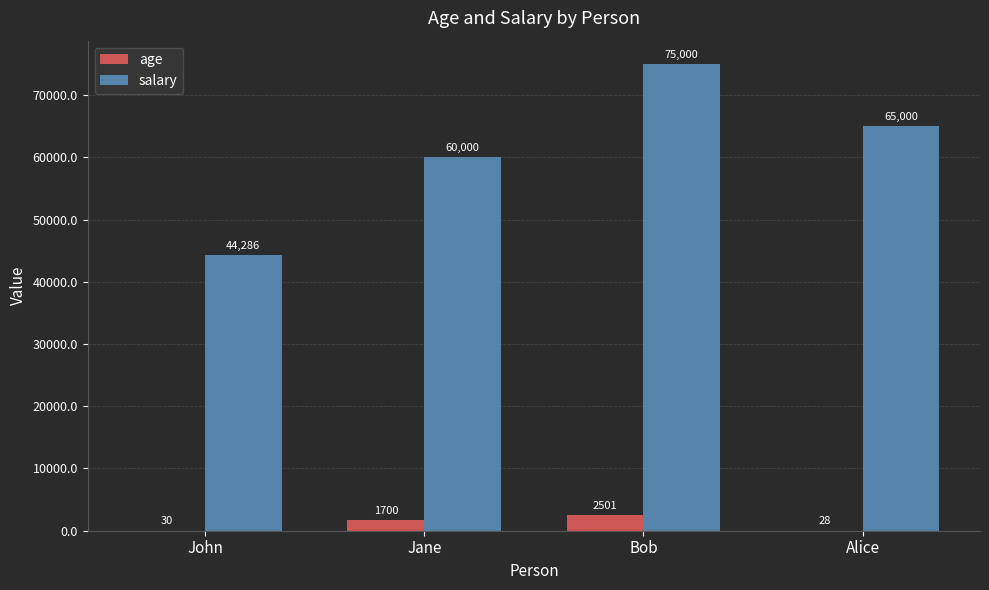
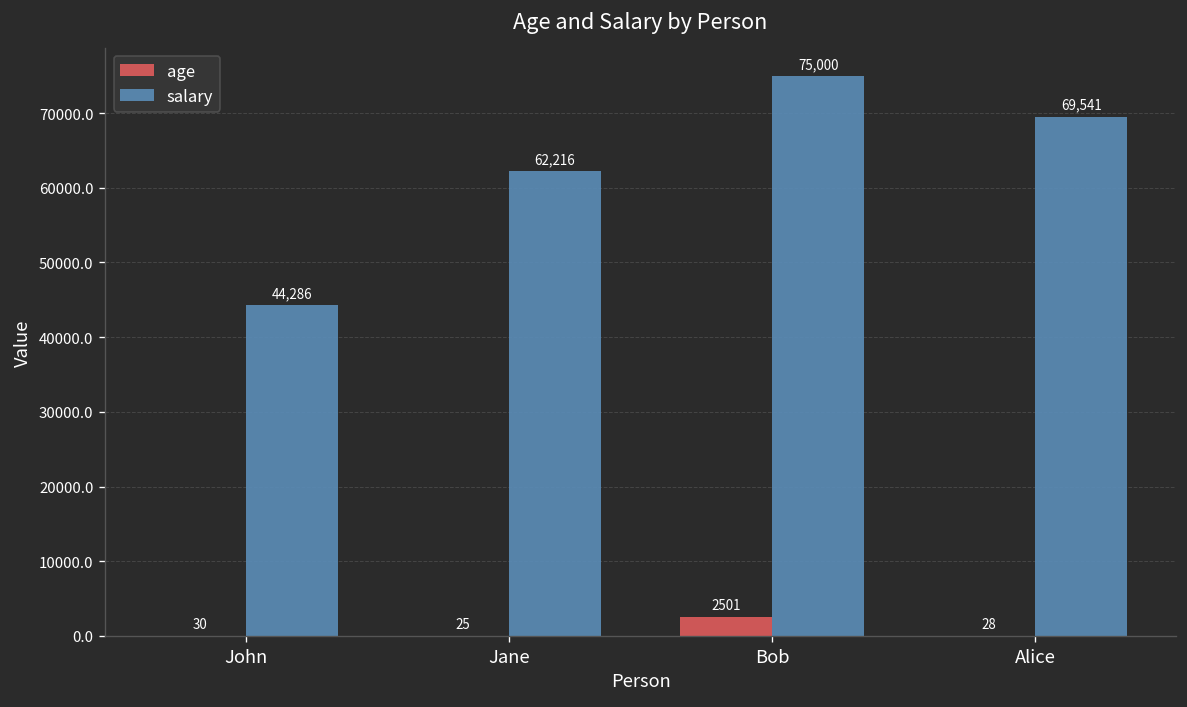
age, Jane: 1700 -> 25
salary, Jane: 60,000 -> 62,216
salary, Alice: 65,000 -> 69,541
